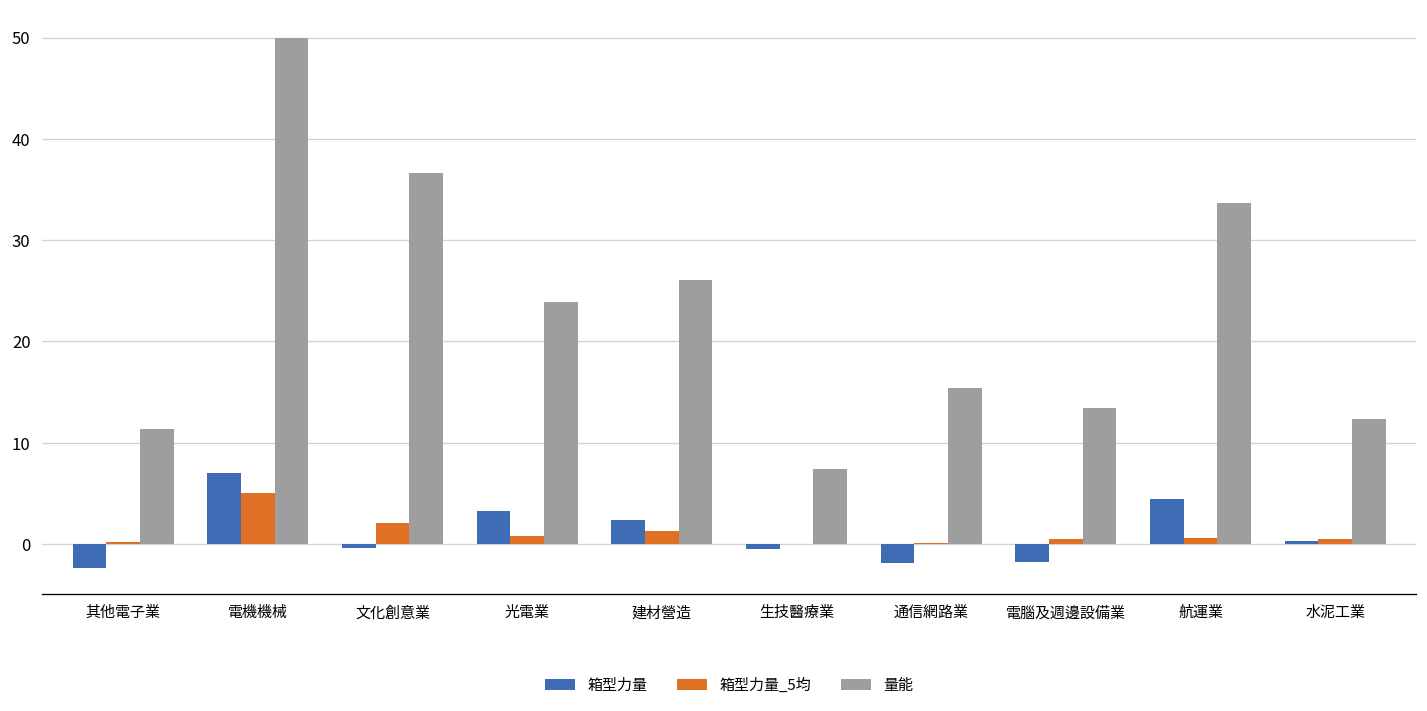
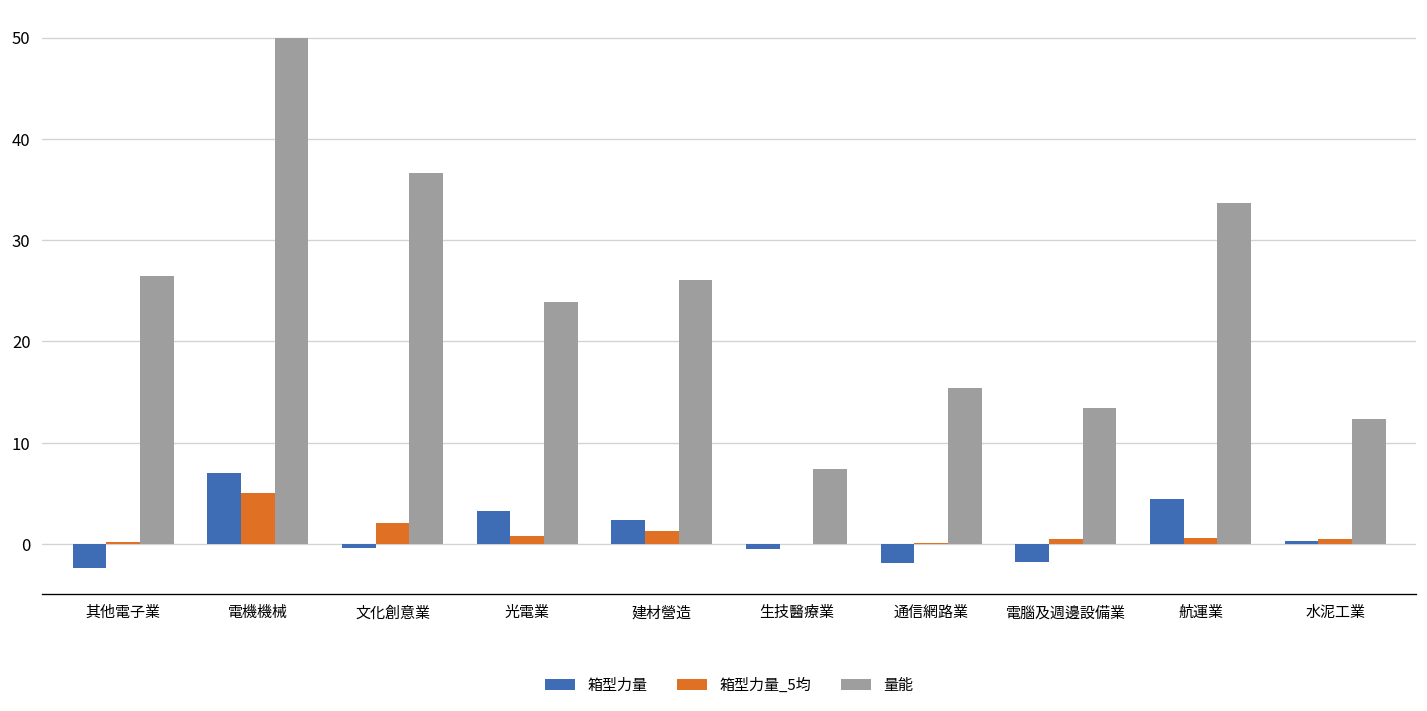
量能, 其他電子業: 11 -> 26
